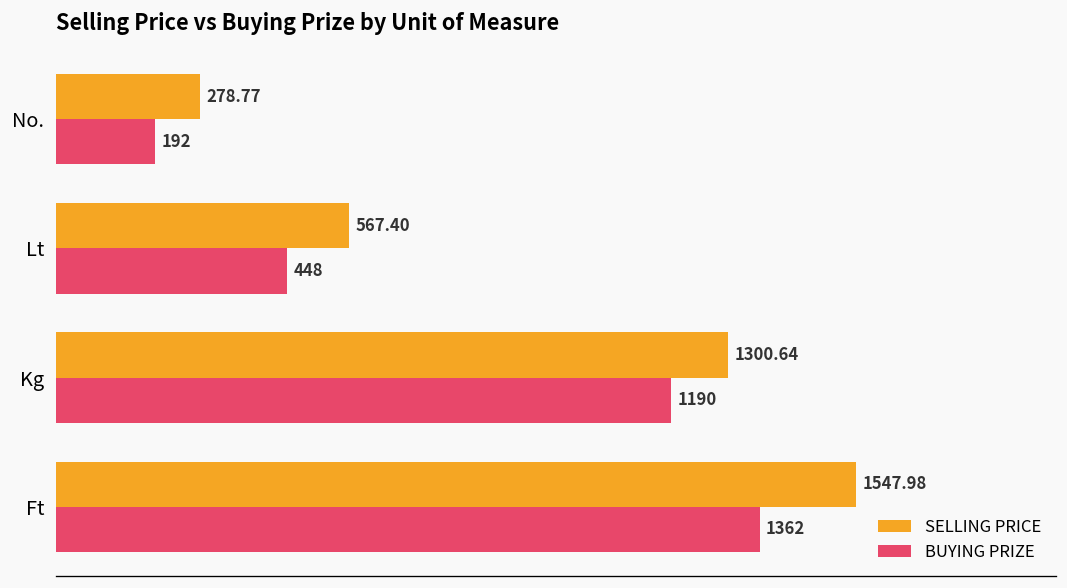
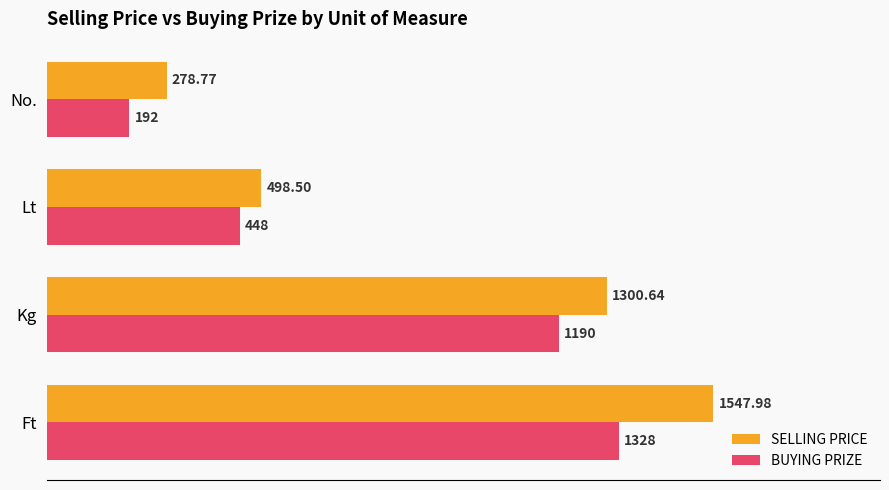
SELLING PRICE, Lt: 567.40 -> 498.50
BUYING PRIZE, Ft: 1362 -> 1328
